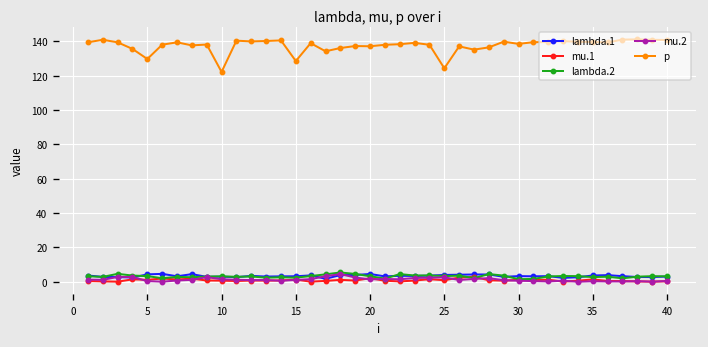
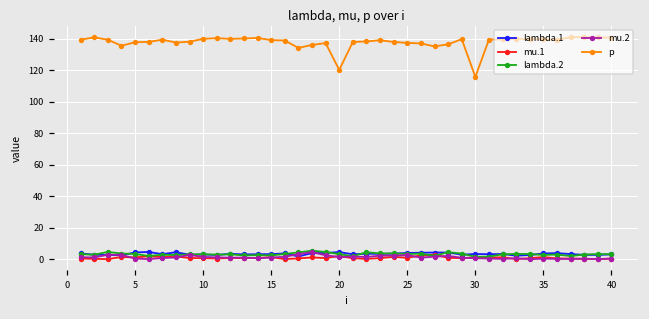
p, 5: 130 -> 138
p, 10: 122 -> 140
p, 15: 129 -> 139
p, 20: 137 -> 120
p, 25: 124 -> 137
p, 30: 139 -> 116
